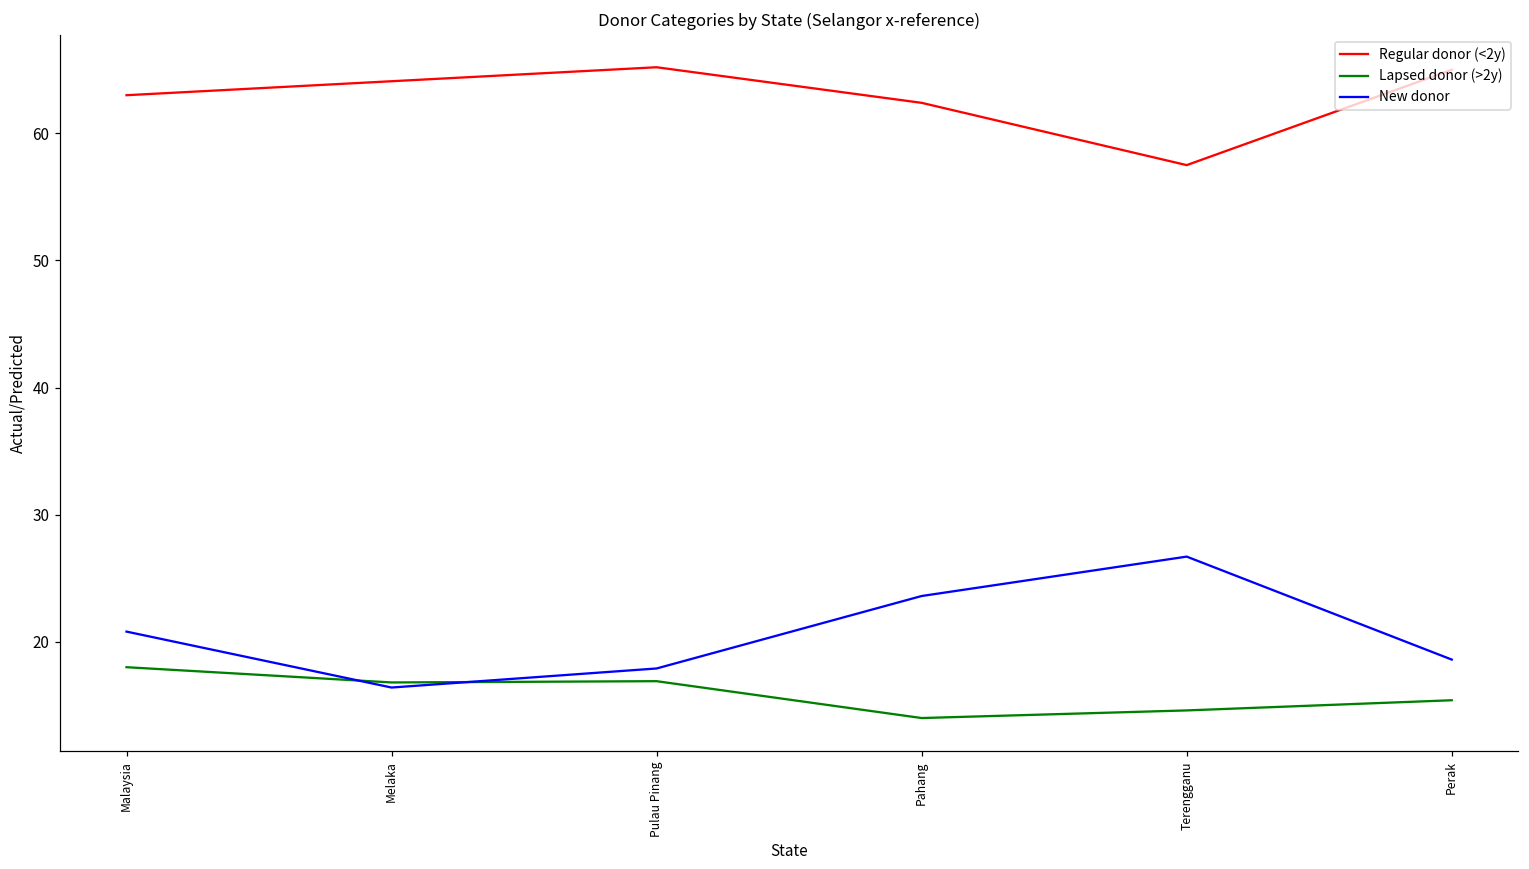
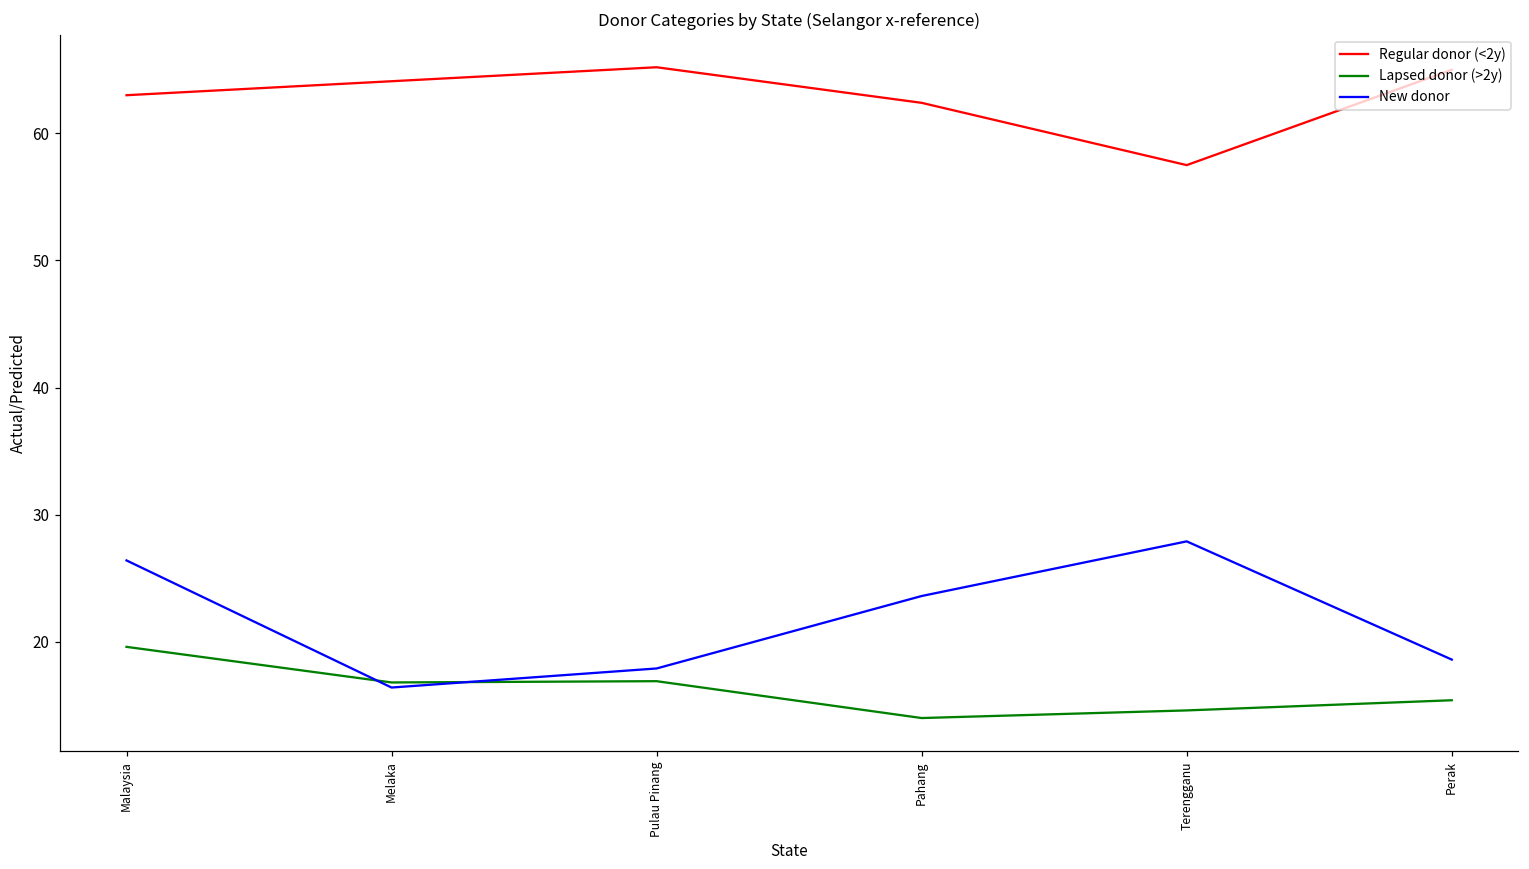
Lapsed donor (>2y), Malaysia: 18.0 -> 19.6
New donor, Malaysia: 20.8 -> 26.4
New donor, Terengganu: 26.7 -> 27.9
